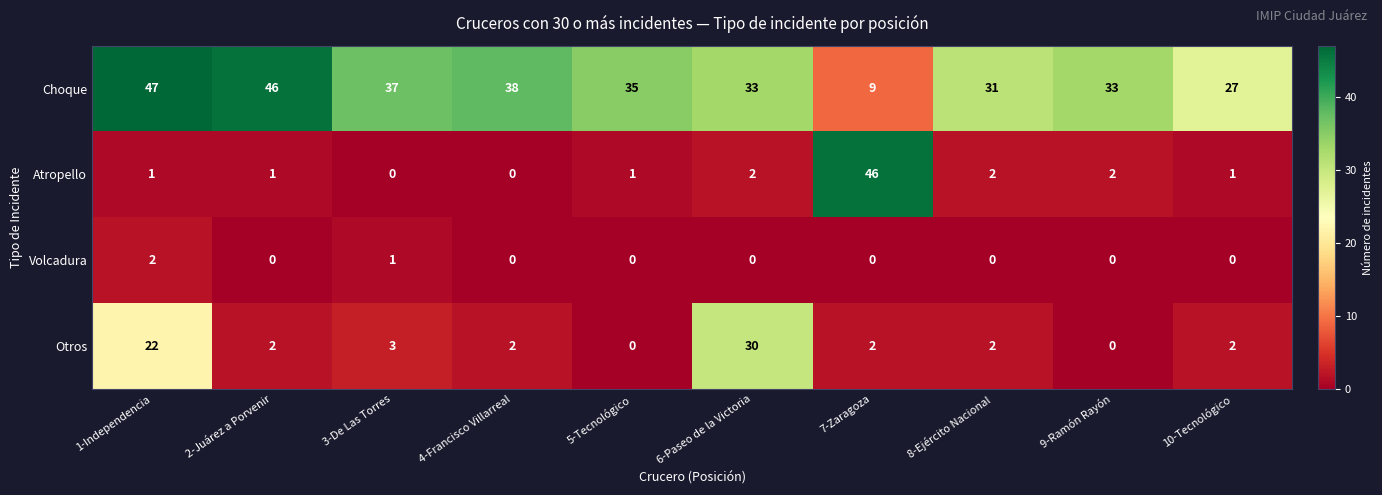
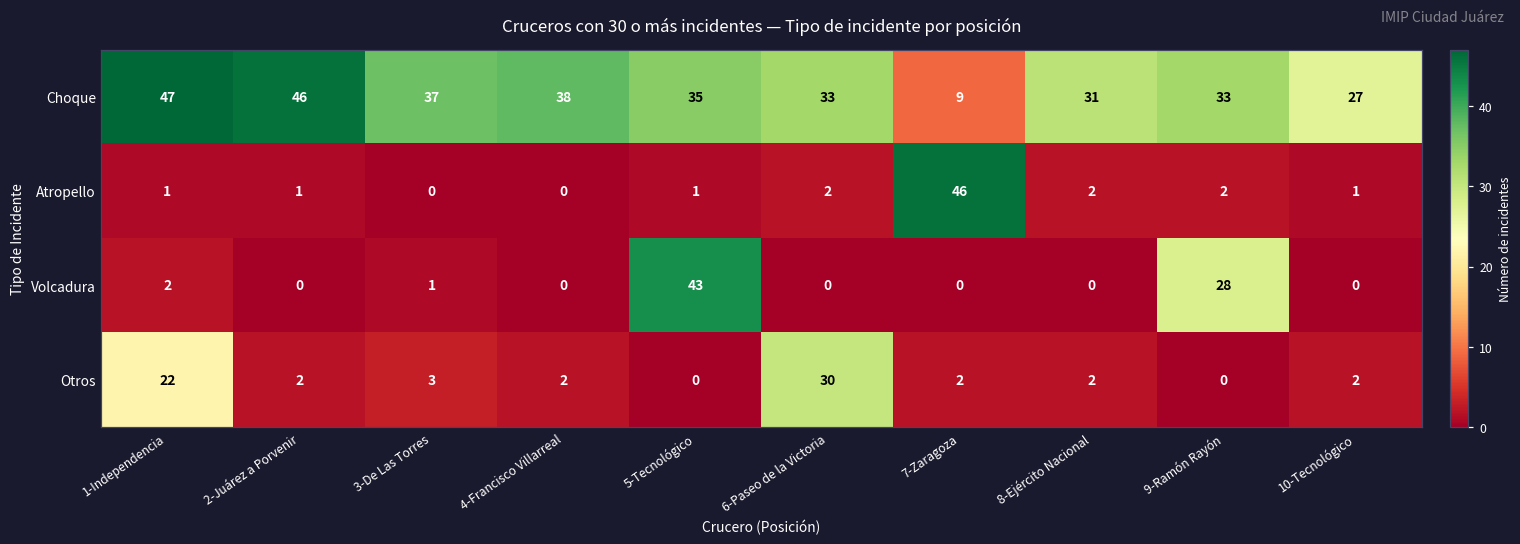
Volcadura, 5-Tecnológico: 0 -> 43
Volcadura, 9-Ramón Rayón: 0 -> 28
